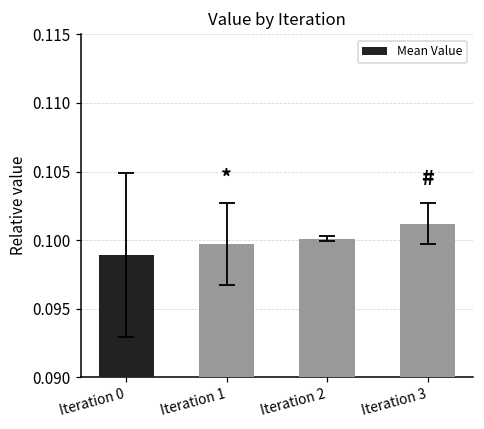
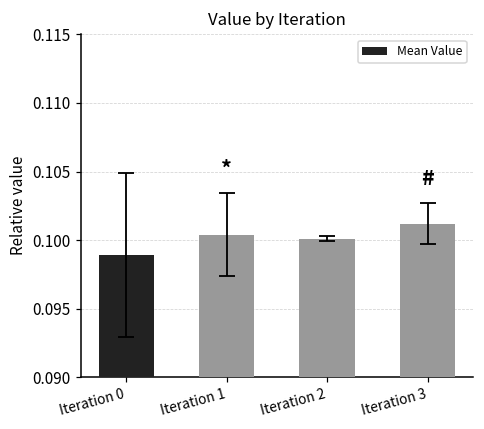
Mean Value, Iteration 1: 0.0997 -> 0.1004
